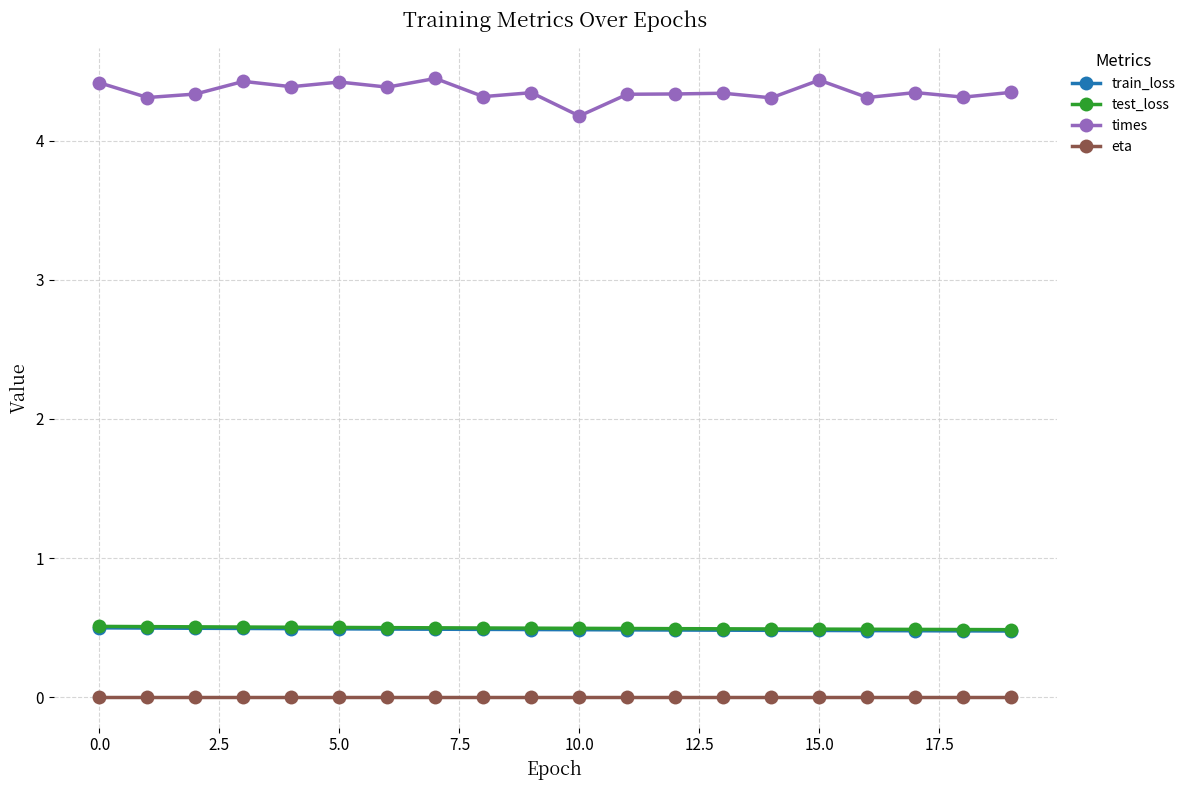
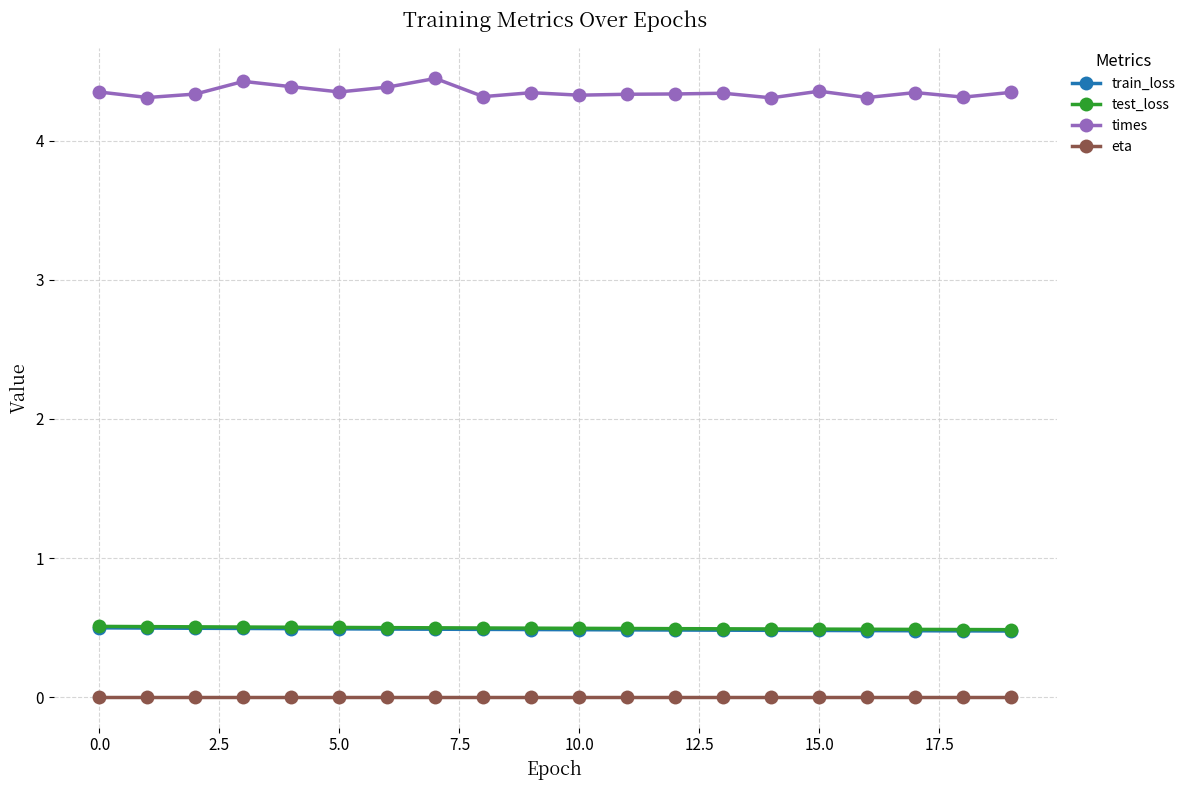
times, 0.0: 4.41 -> 4.35
times, 5.0: 4.42 -> 4.35
times, 10.0: 4.18 -> 4.33
times, 15.0: 4.43 -> 4.35
